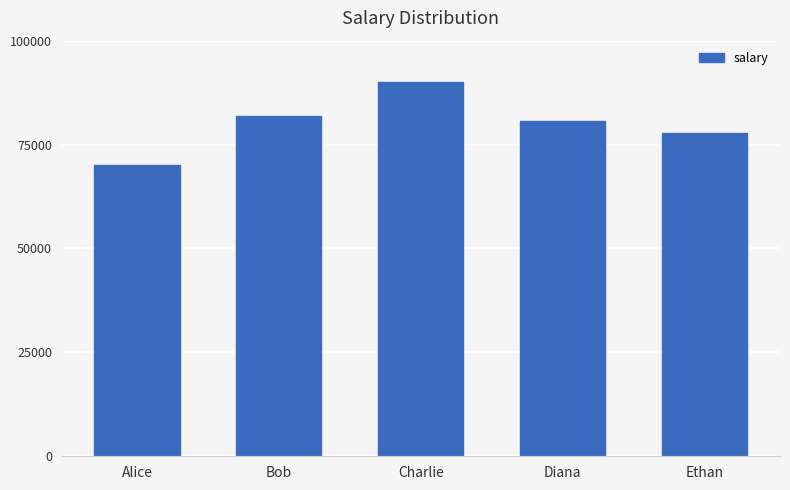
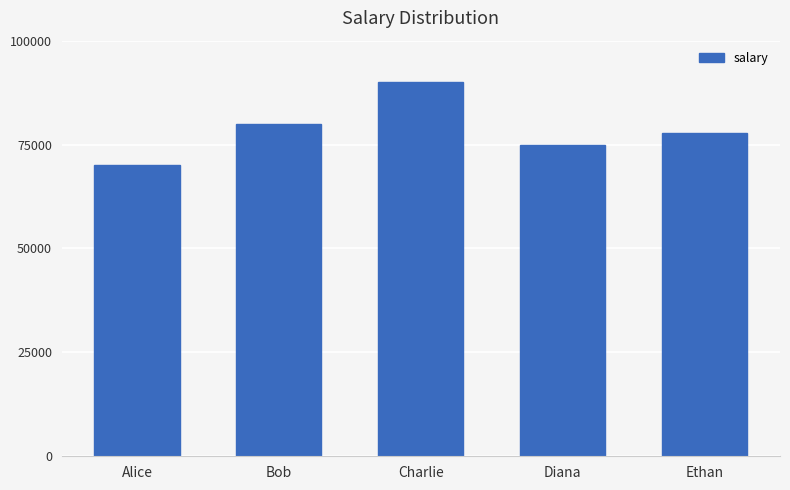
Bob: 82000 -> 80000
Diana: 81000 -> 75000
